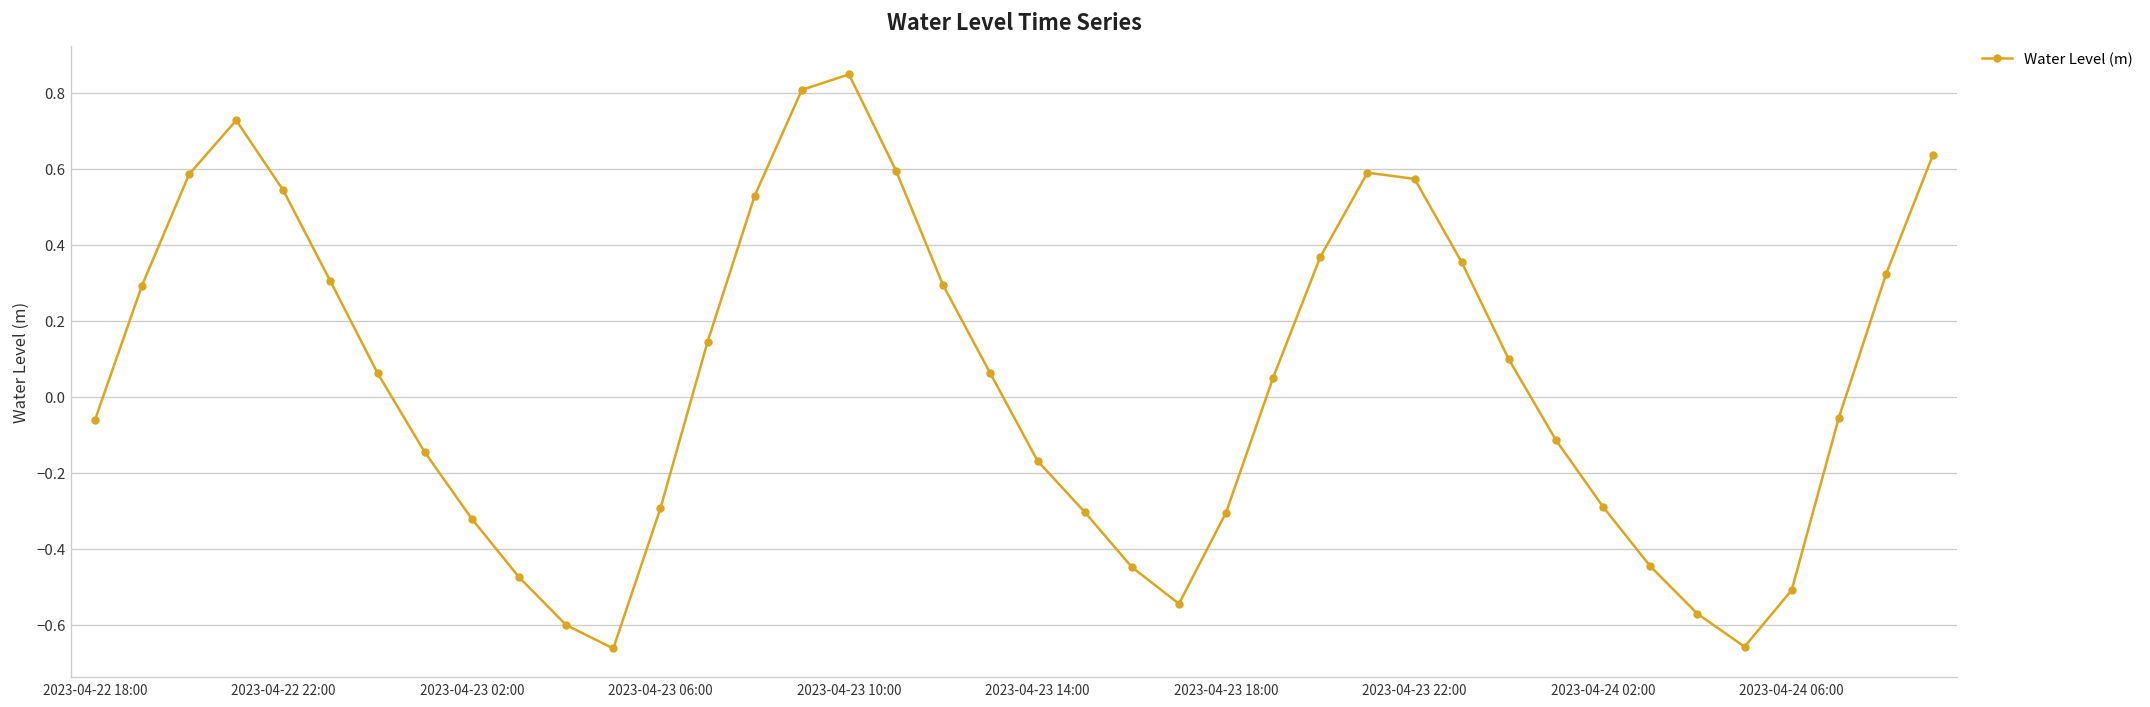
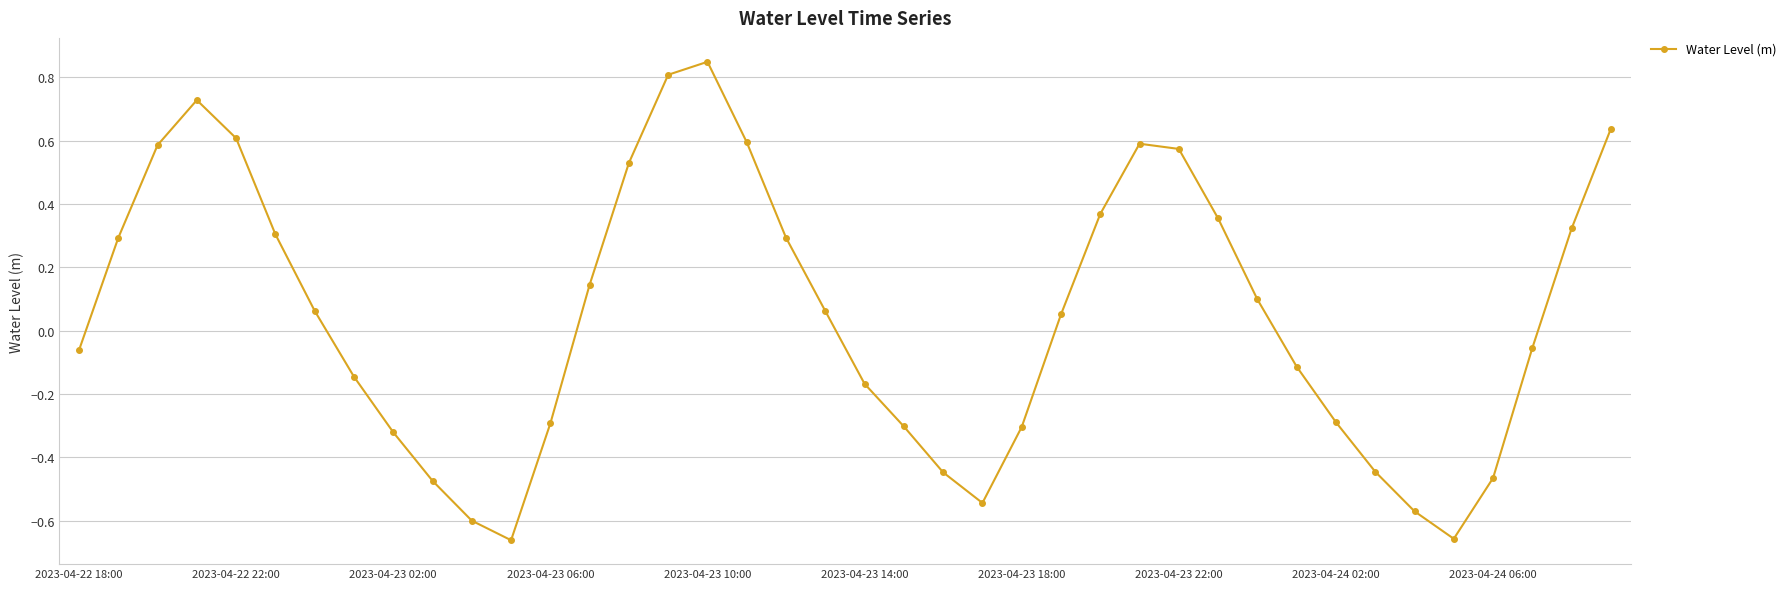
2023-04-22 22:00: 0.54 -> 0.61
2023-04-24 06:00: -0.51 -> -0.47
